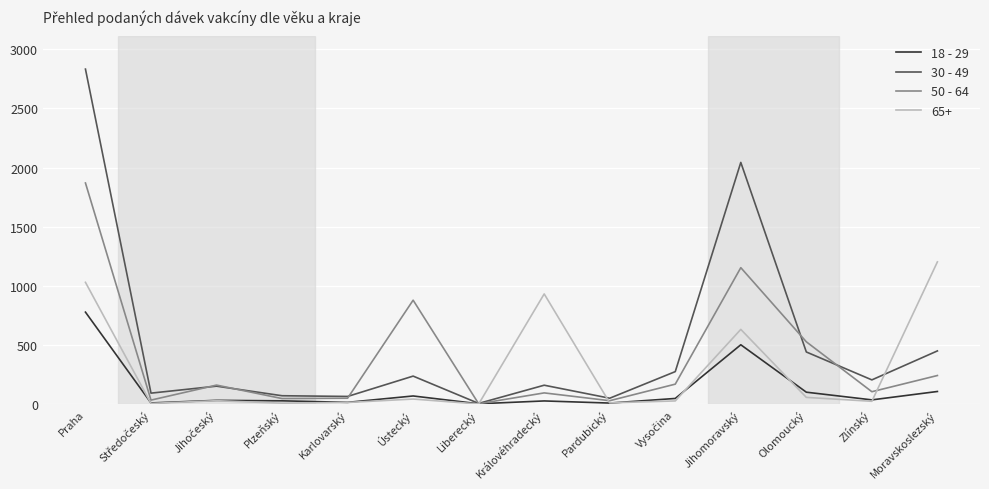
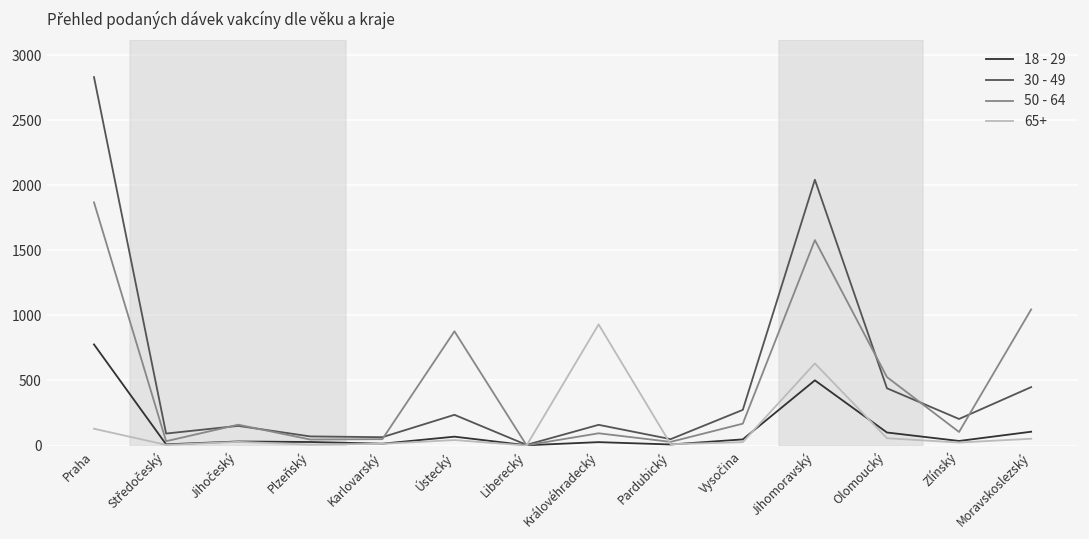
65+, Praha: 1030 -> 130
50 - 64, Jihomoravský: 1150 -> 1580
50 - 64, Moravskoslezský: 240 -> 1050
65+, Moravskoslezský: 1200 -> 50
